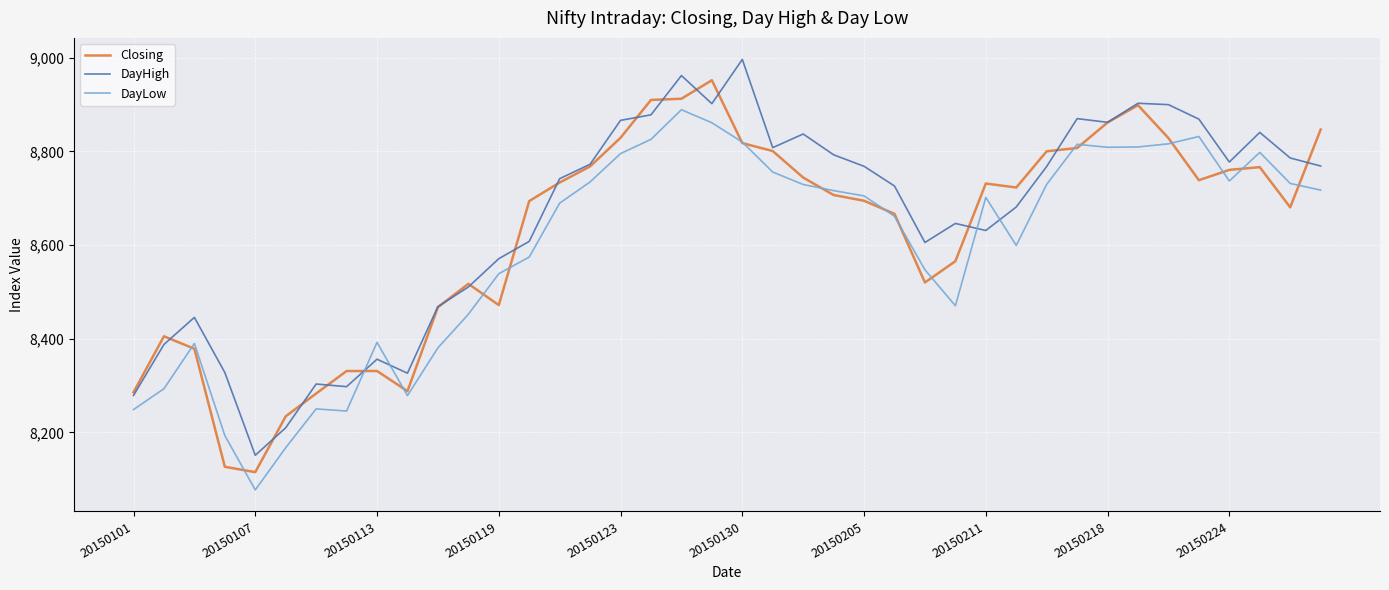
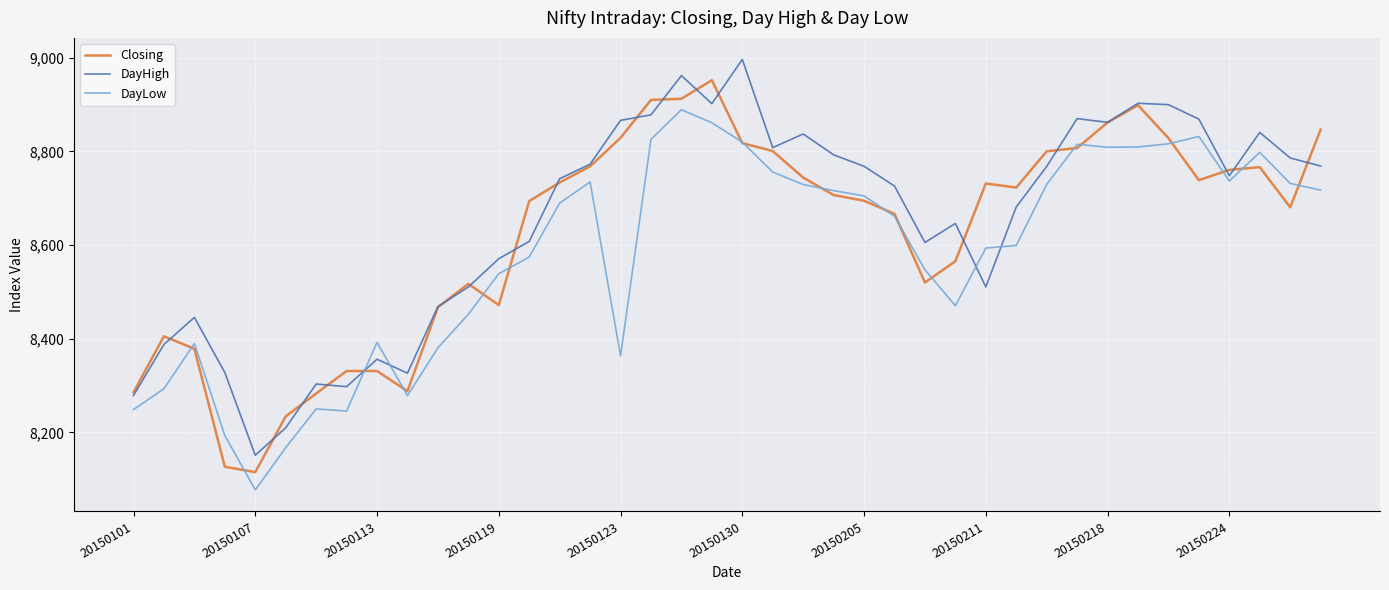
DayLow, 20150123: 8,800 -> 8,360
DayHigh, 20150211: 8,630 -> 8,510
DayLow, 20150211: 8,700 -> 8,590
DayHigh, 20150224: 8,780 -> 8,750
